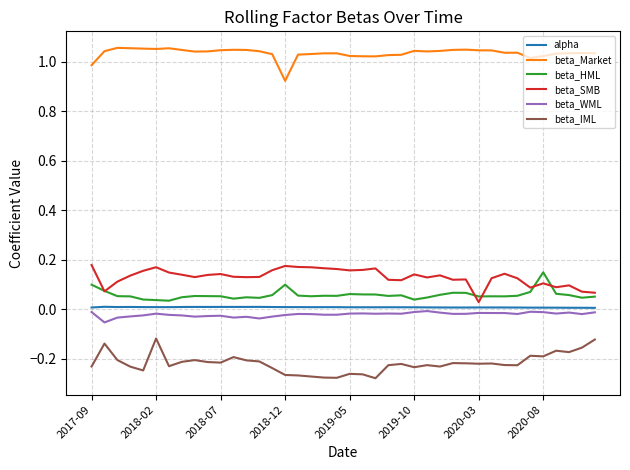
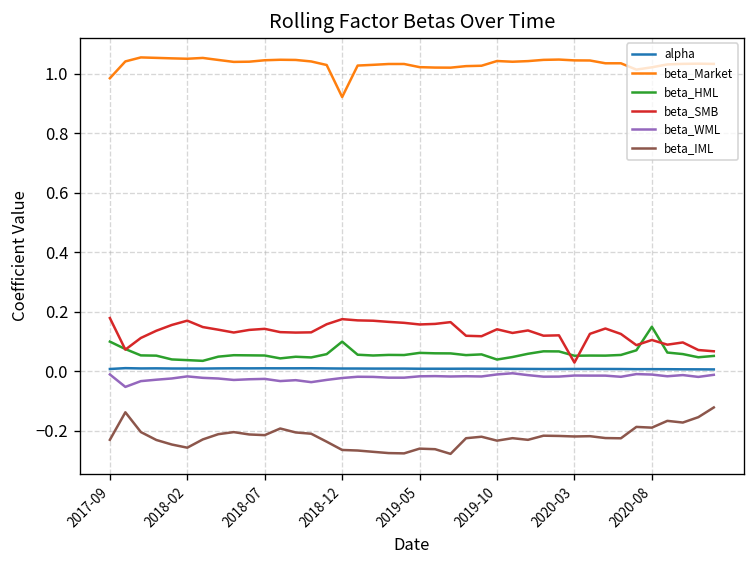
beta_IML, 2018-02: -0.12 -> -0.26
